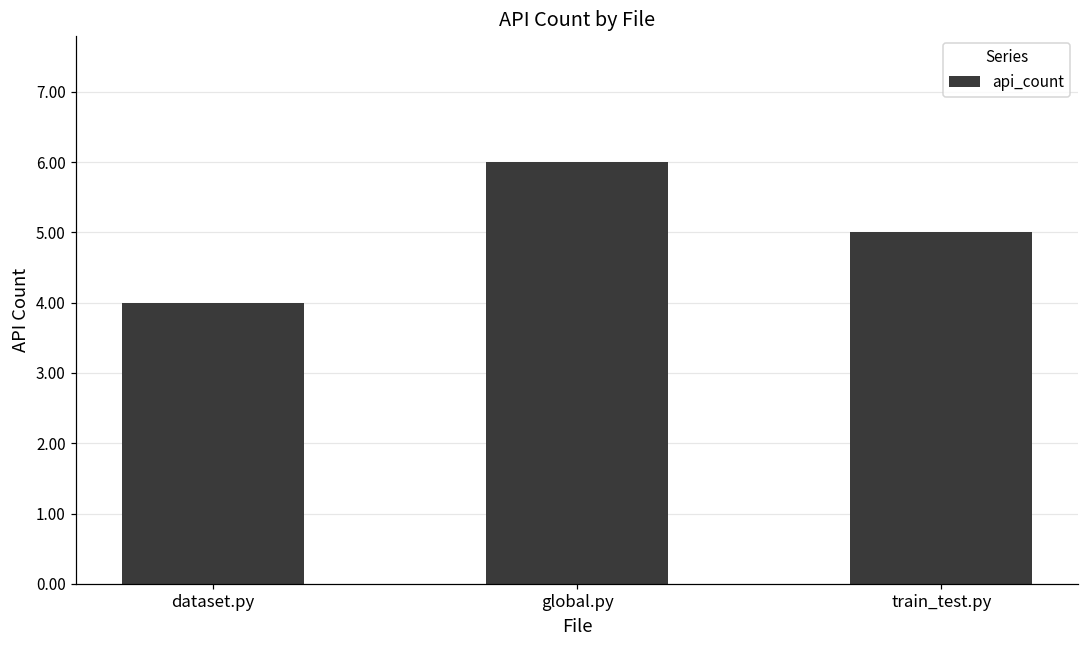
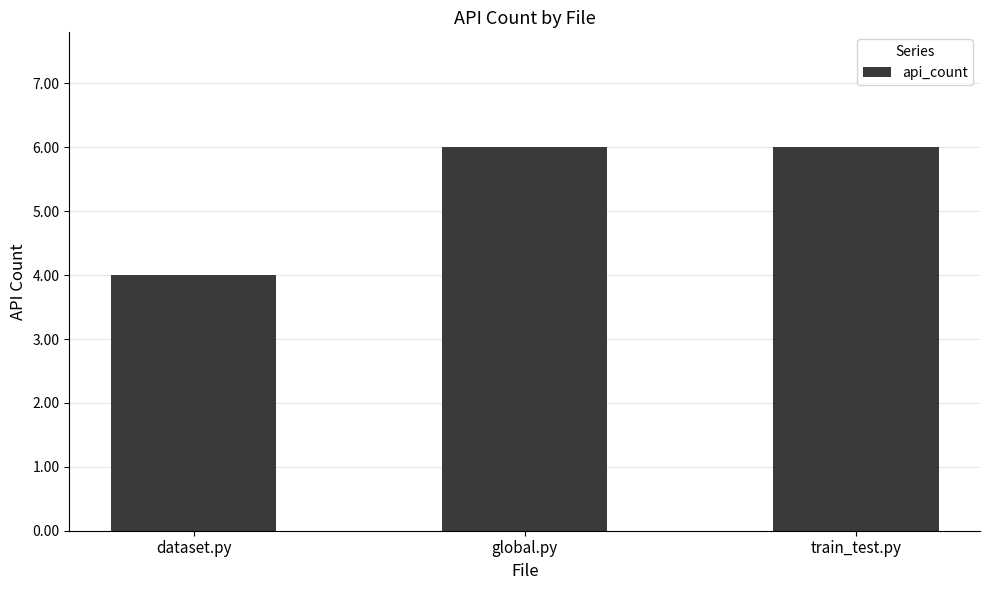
train_test.py: 5 -> 6
